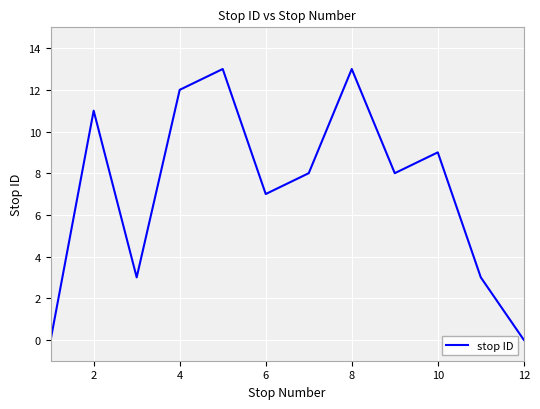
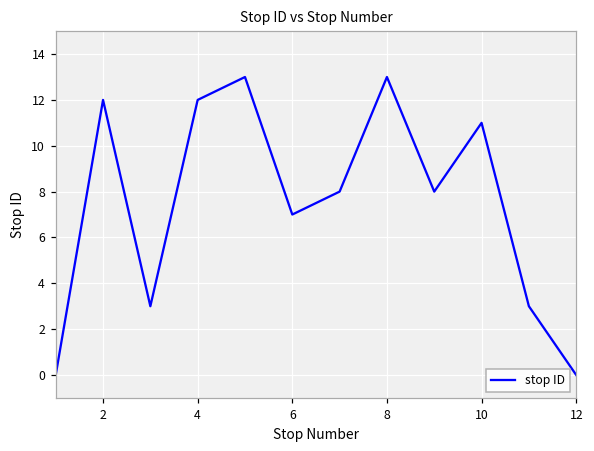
2: 11 -> 12
10: 9 -> 11
